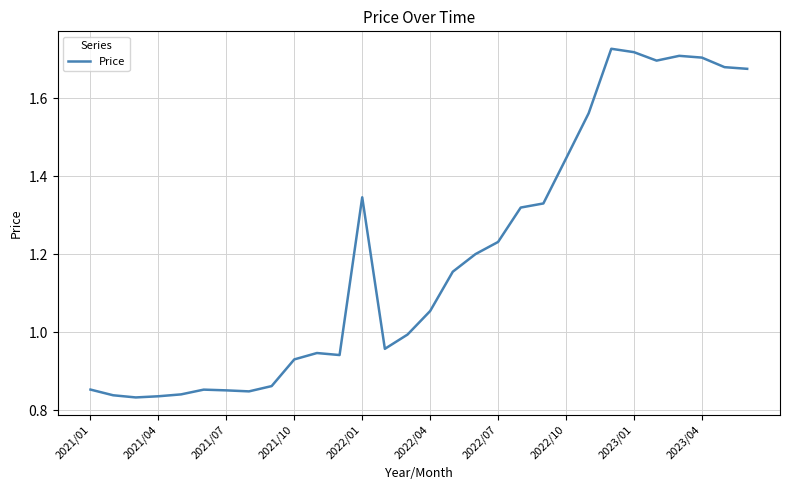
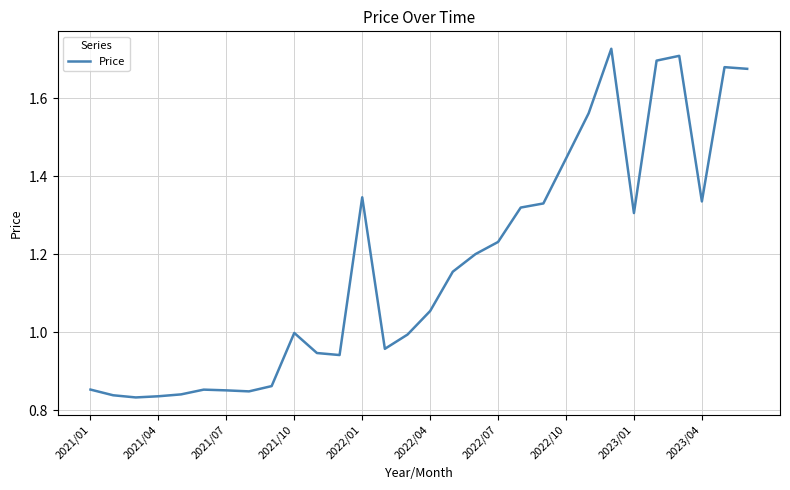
2021/10: 0.93 -> 1.00
2023/01: 1.72 -> 1.31
2023/04: 1.70 -> 1.34
